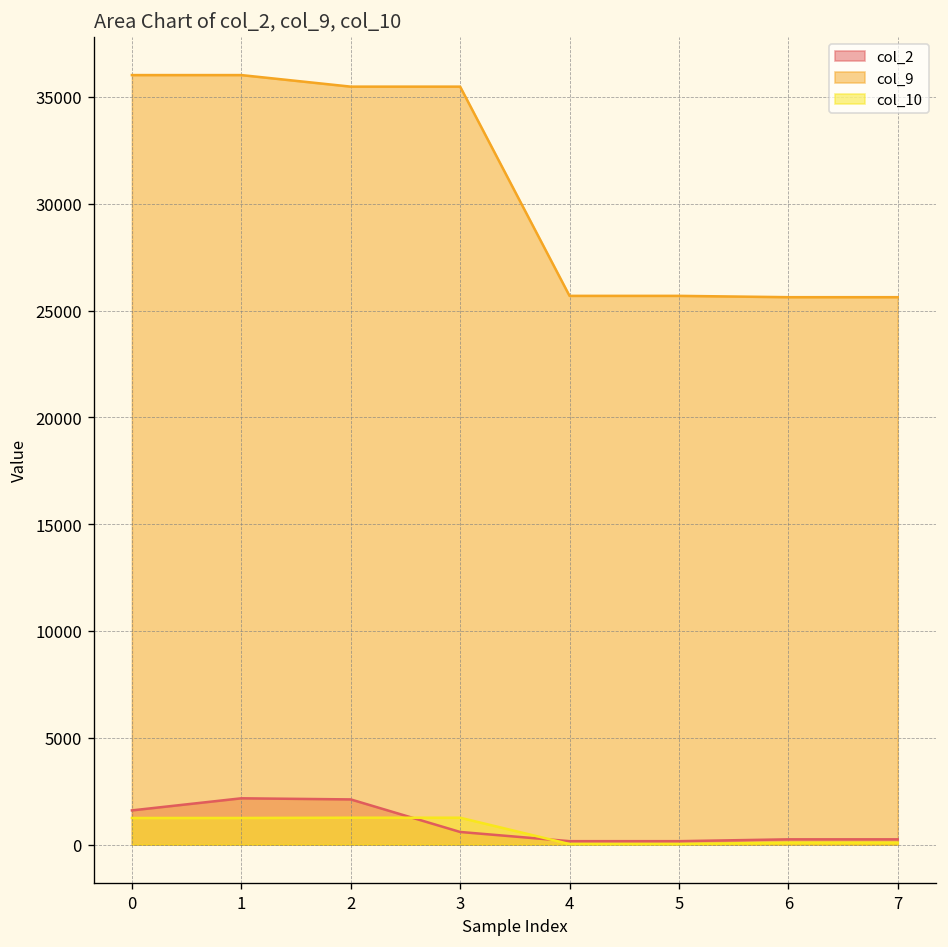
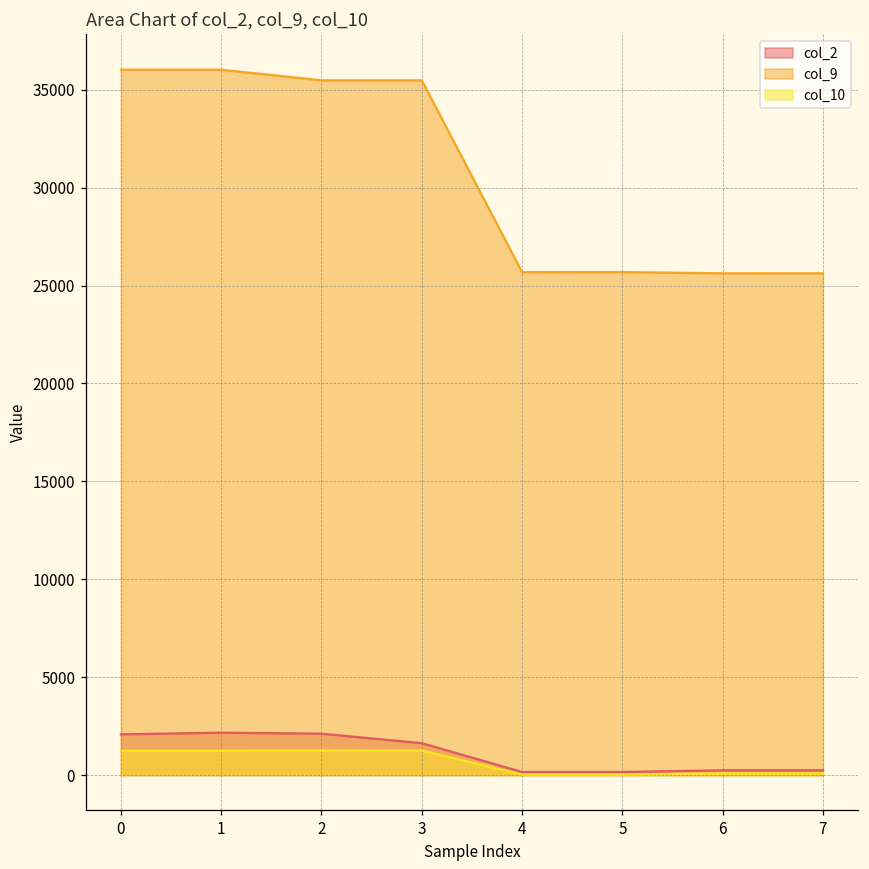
col_2, 0: 1600 -> 2100
col_2, 3: 600 -> 1600
